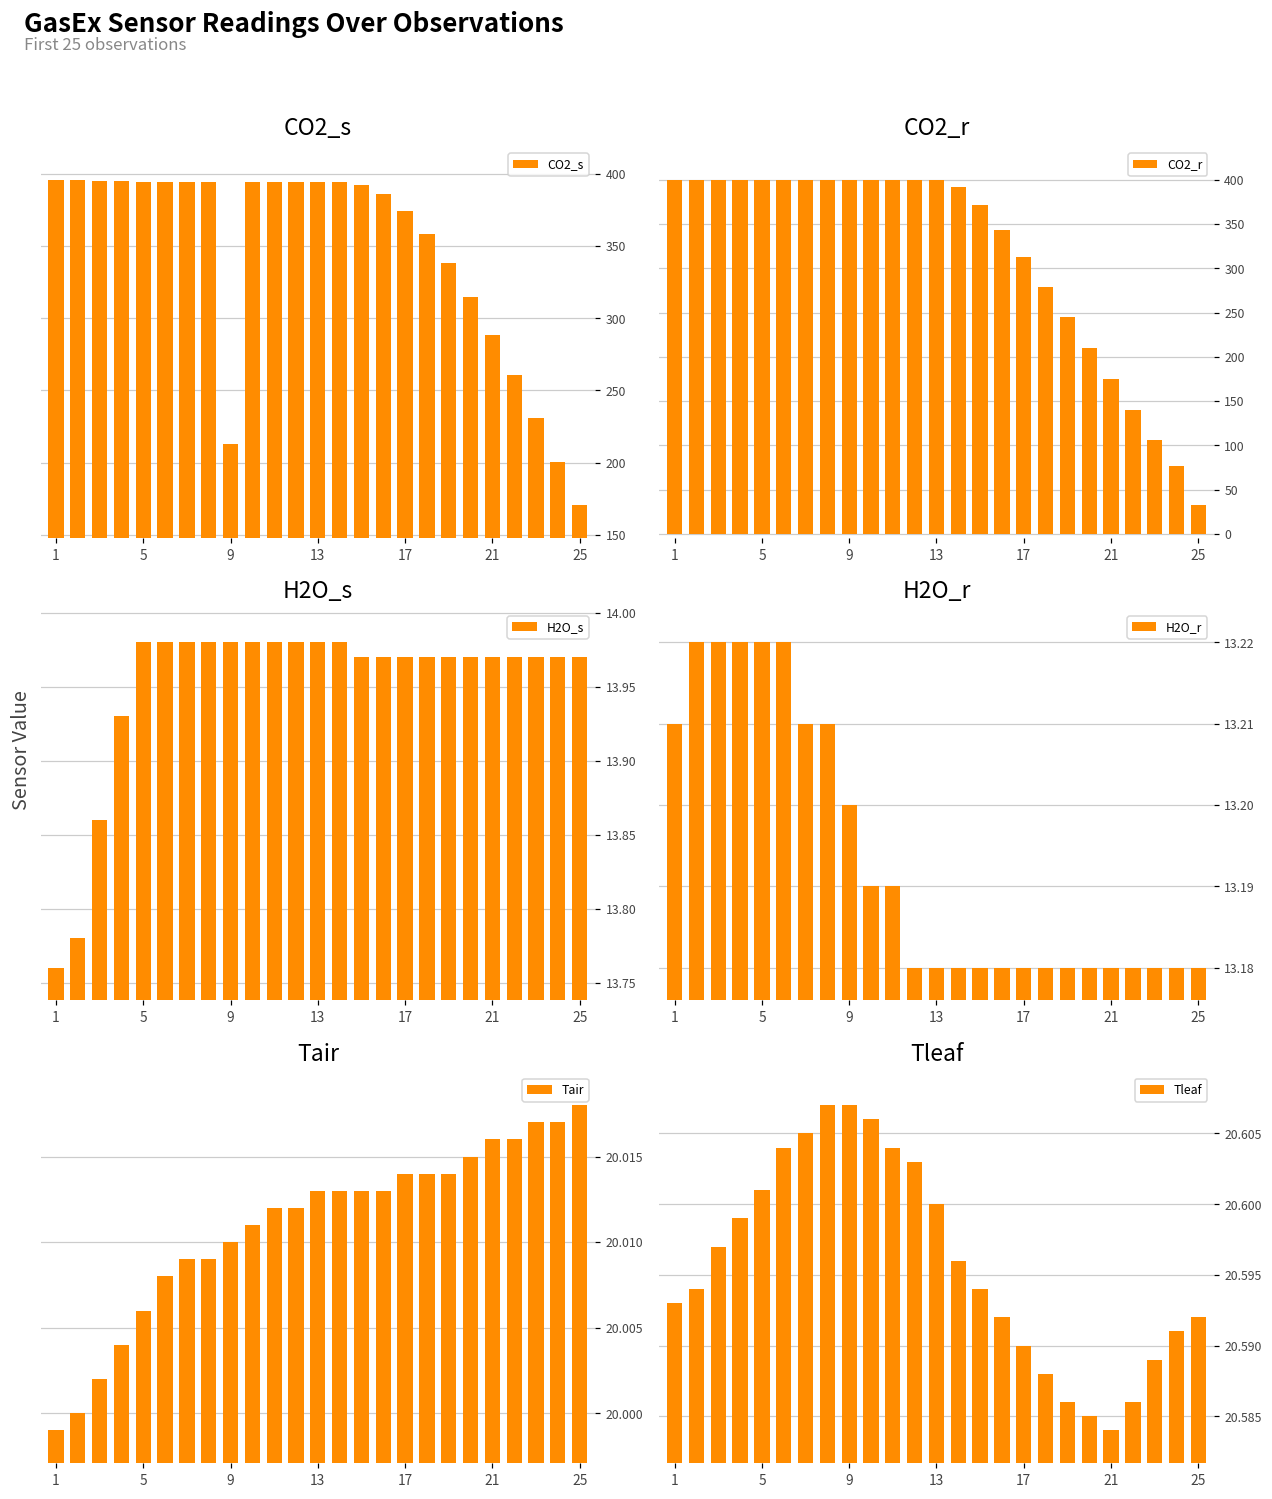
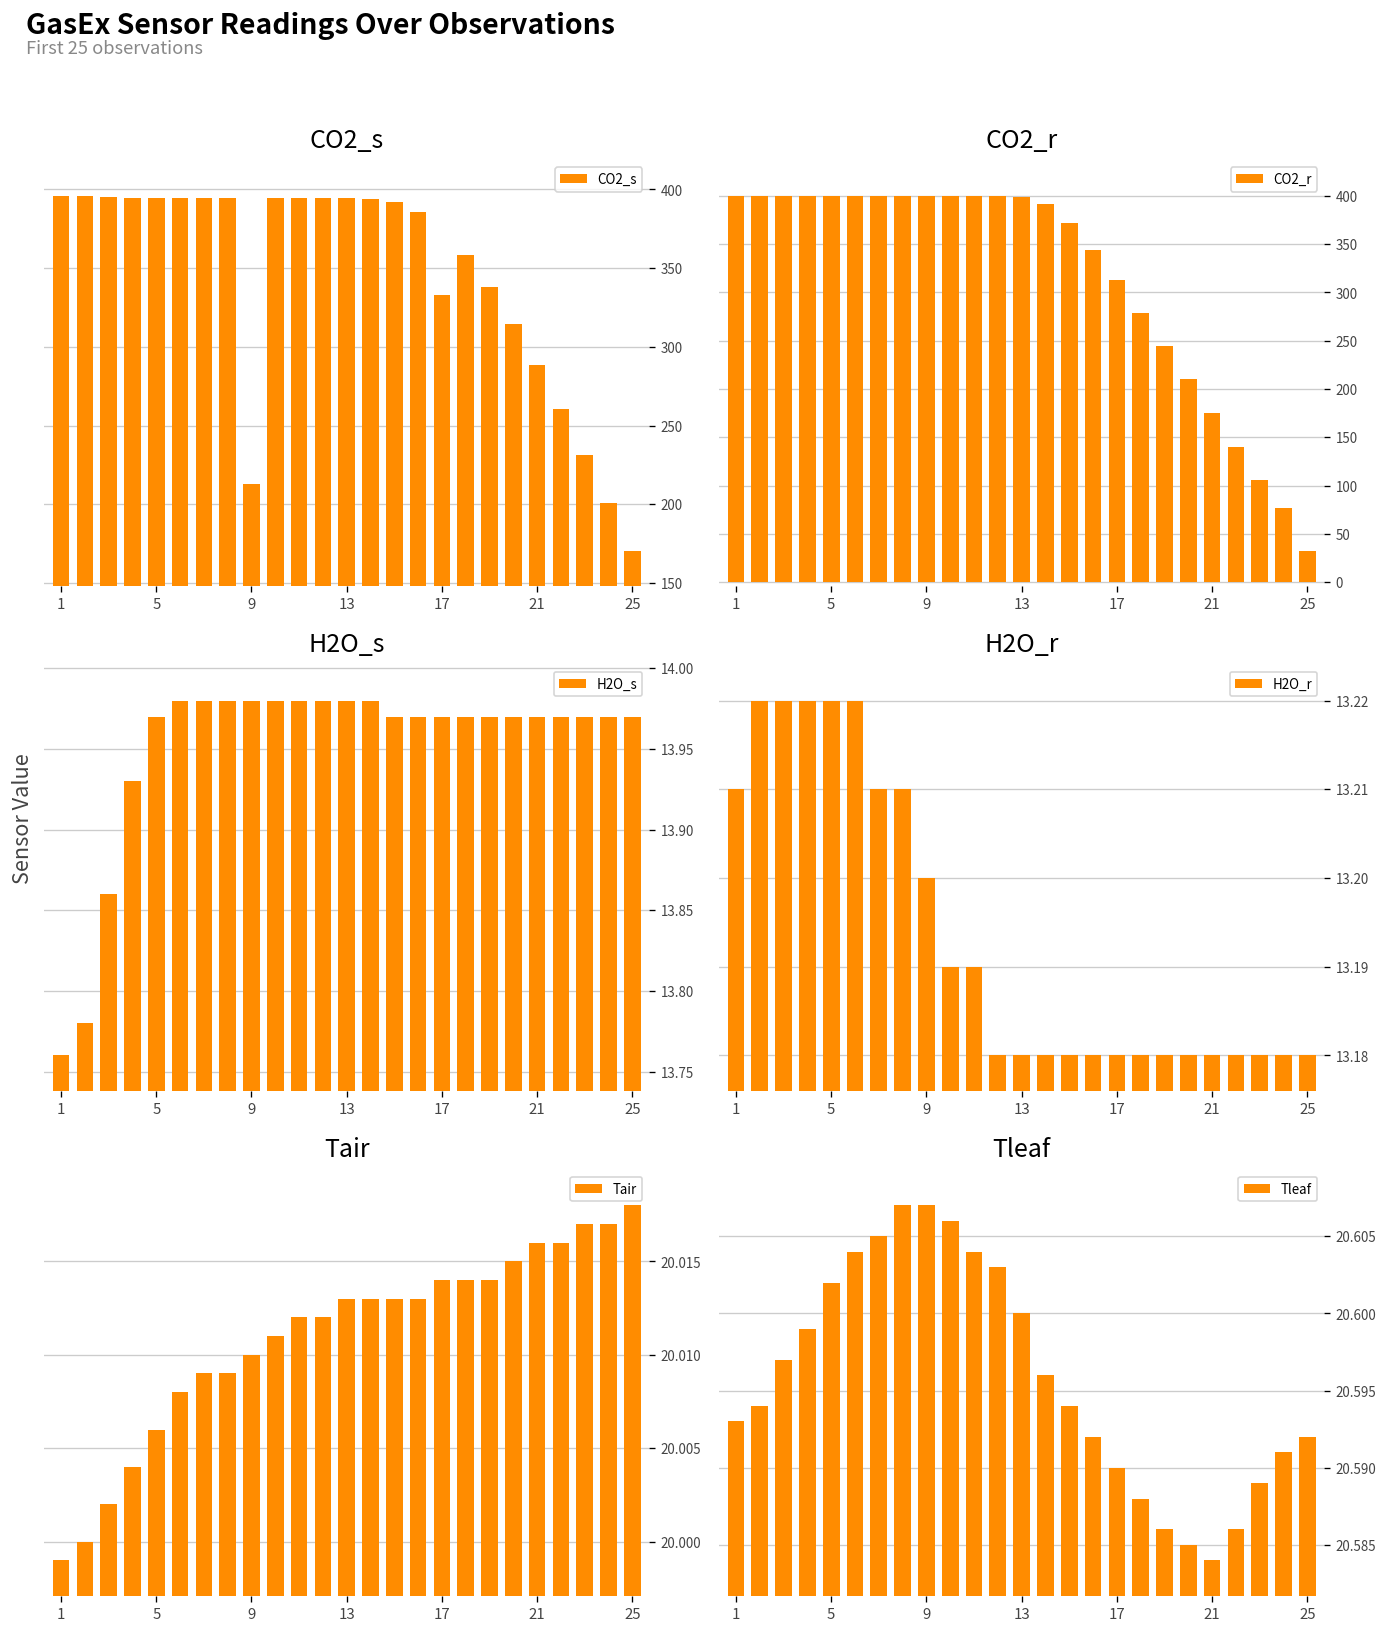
CO2_s, 17: 374 -> 333
H2O_s, 5: 13.98 -> 13.97
Tleaf, 5: 20.601 -> 20.602
